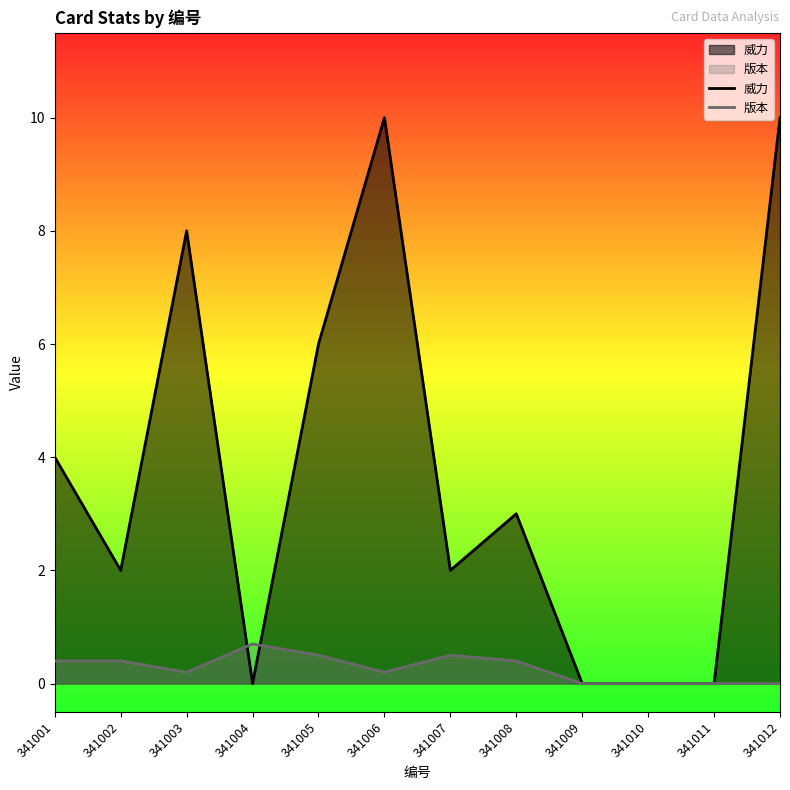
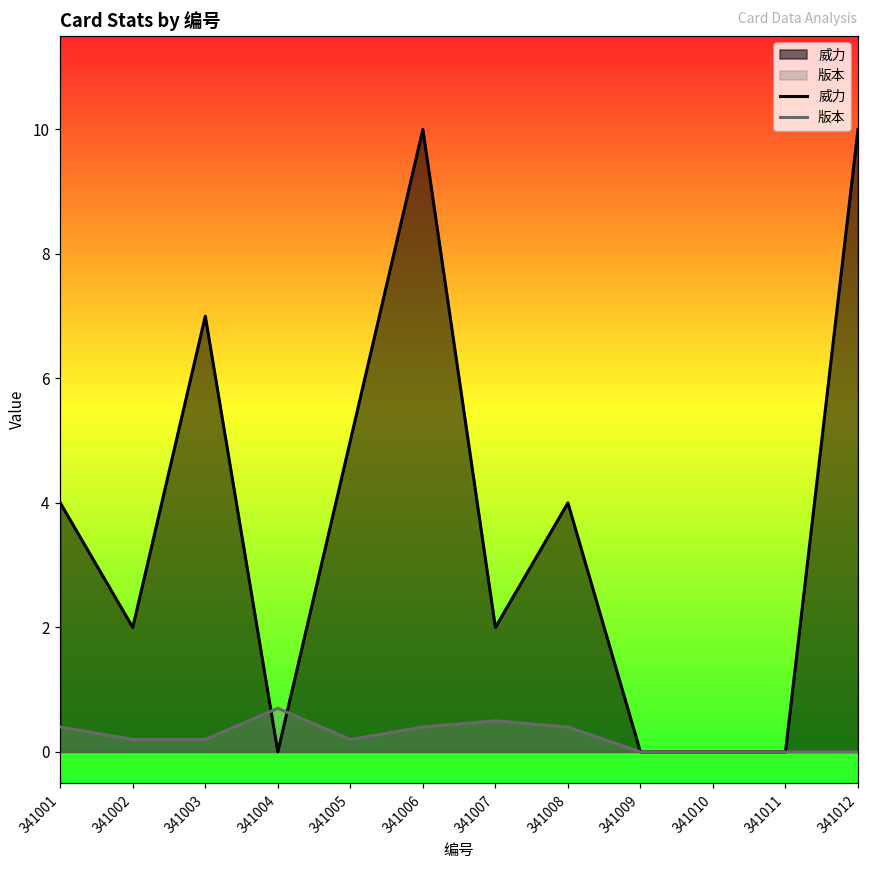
版本, 341002: 0.4 -> 0.2
威力, 341003: 8 -> 7
威力, 341005: 6 -> 5
版本, 341005: 0.5 -> 0.2
版本, 341006: 0.2 -> 0.4
威力, 341008: 3 -> 4
